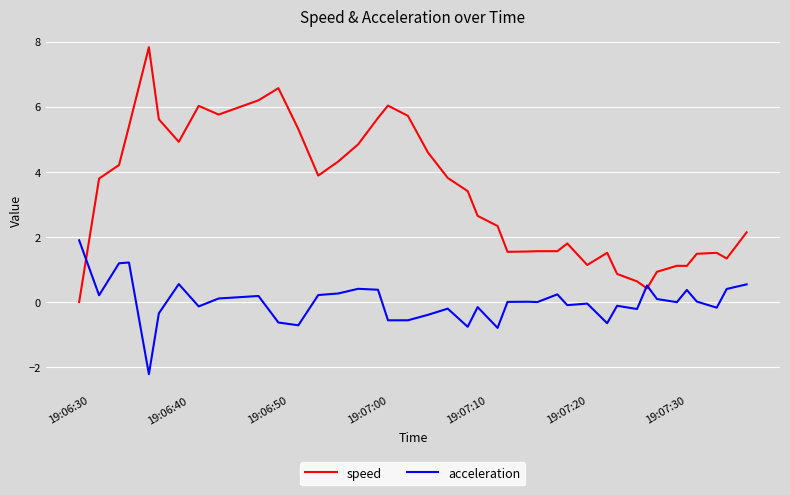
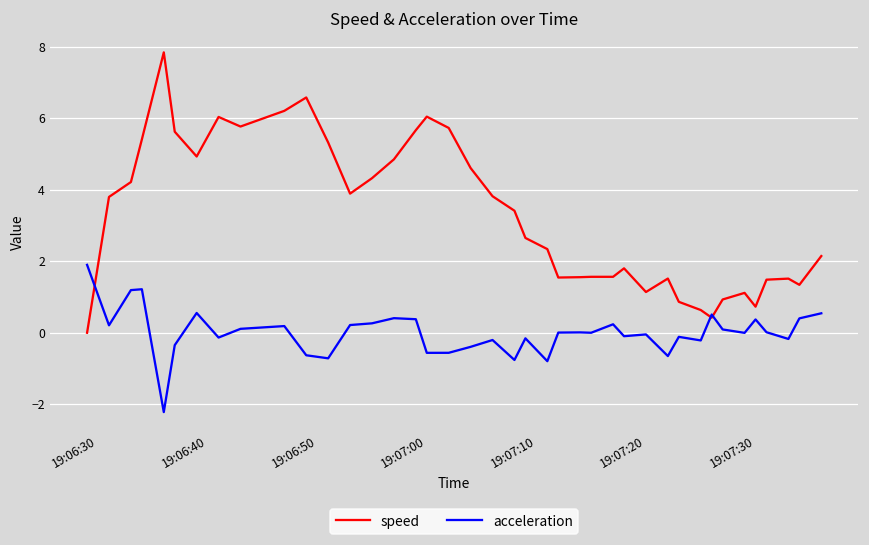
speed, 19:07:30: 1.1 -> 0.7
